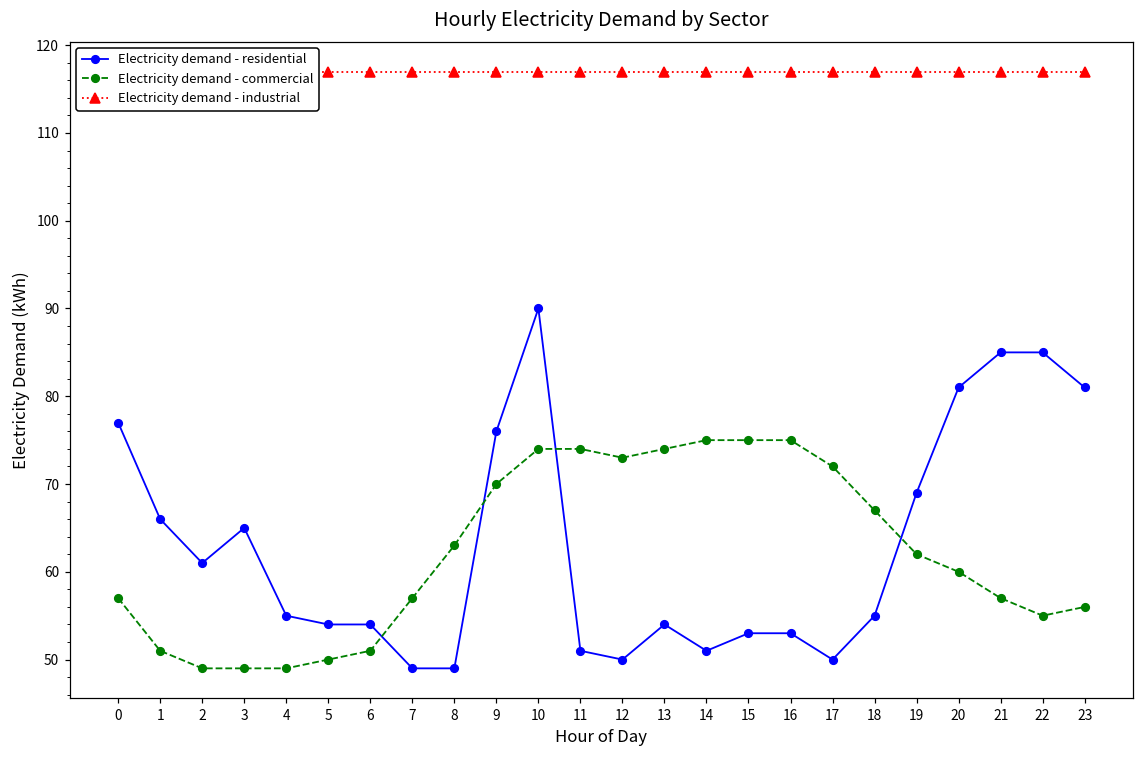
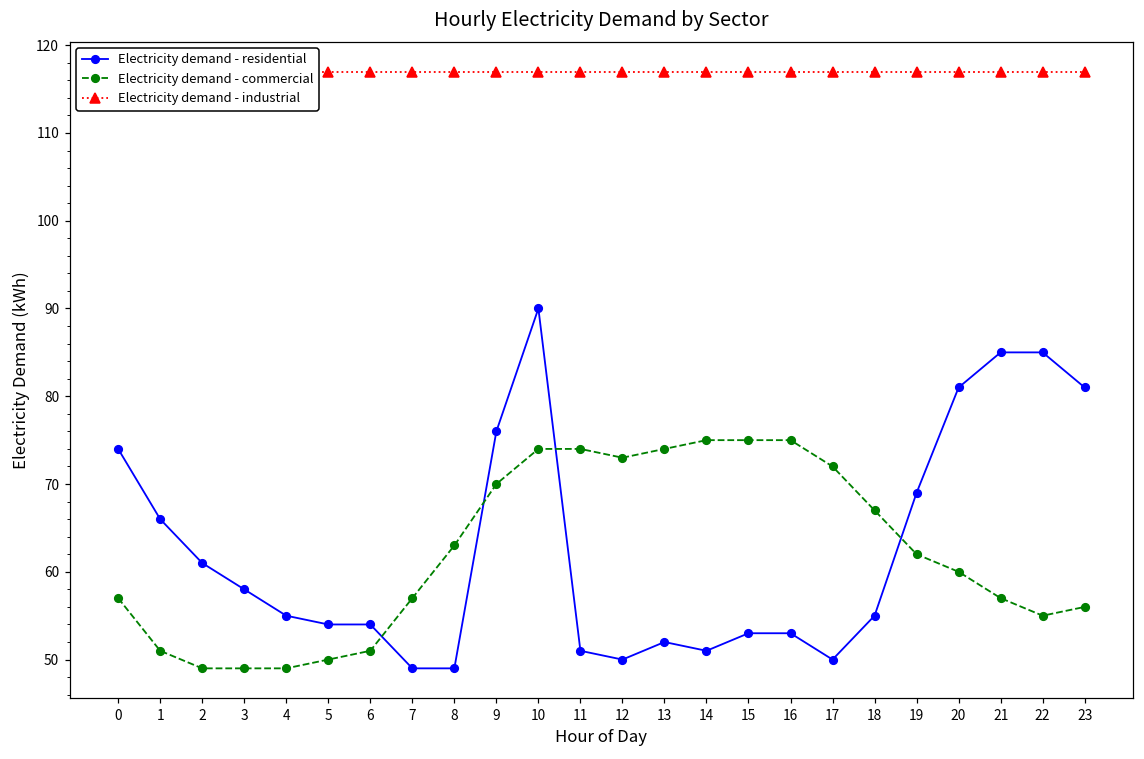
Electricity demand - residential, 0: 77 -> 74
Electricity demand - residential, 3: 65 -> 58
Electricity demand - residential, 13: 54 -> 52
